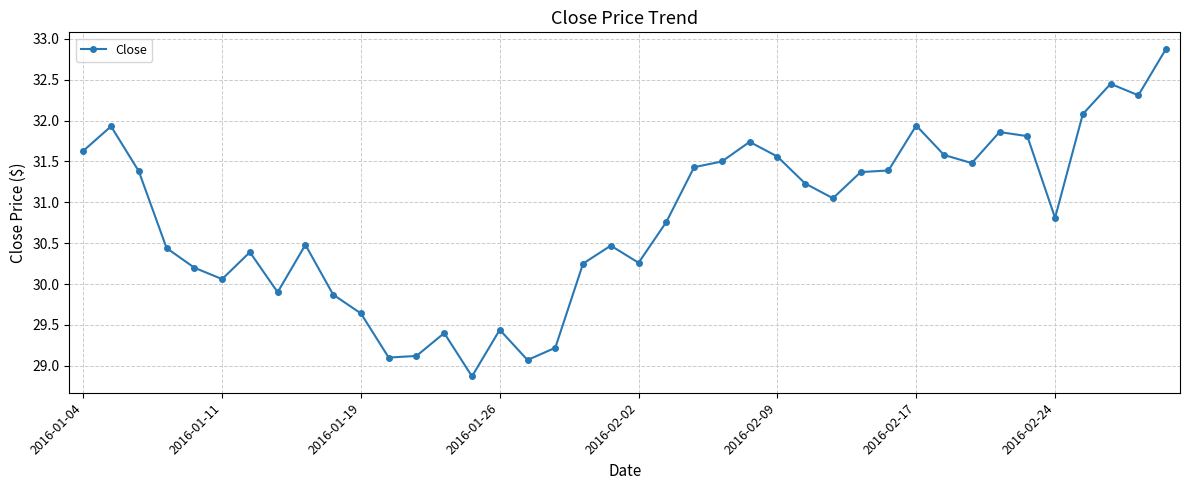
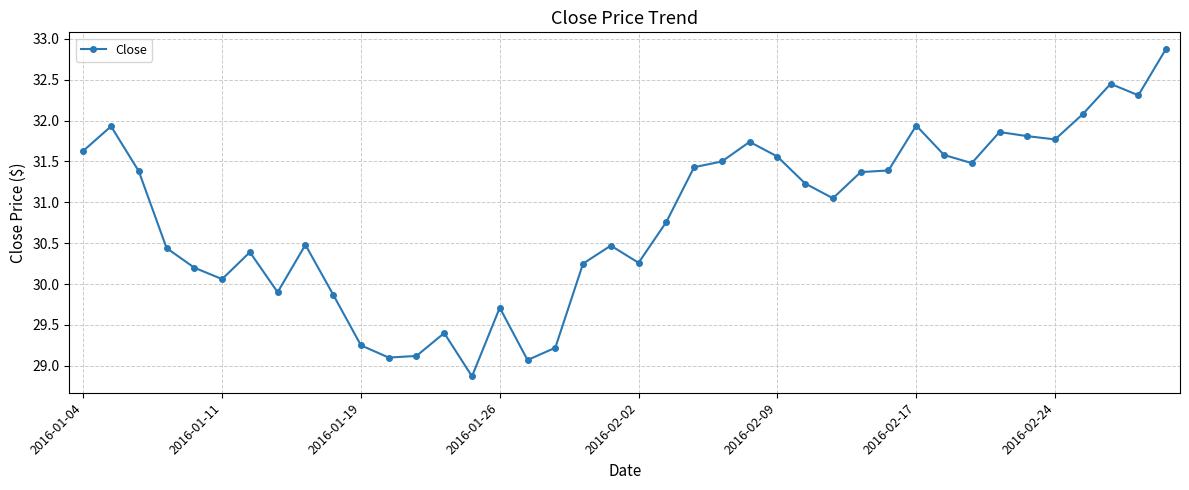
2016-01-19: 29.6 -> 29.3
2016-01-26: 29.4 -> 29.7
2016-02-24: 30.8 -> 31.8
